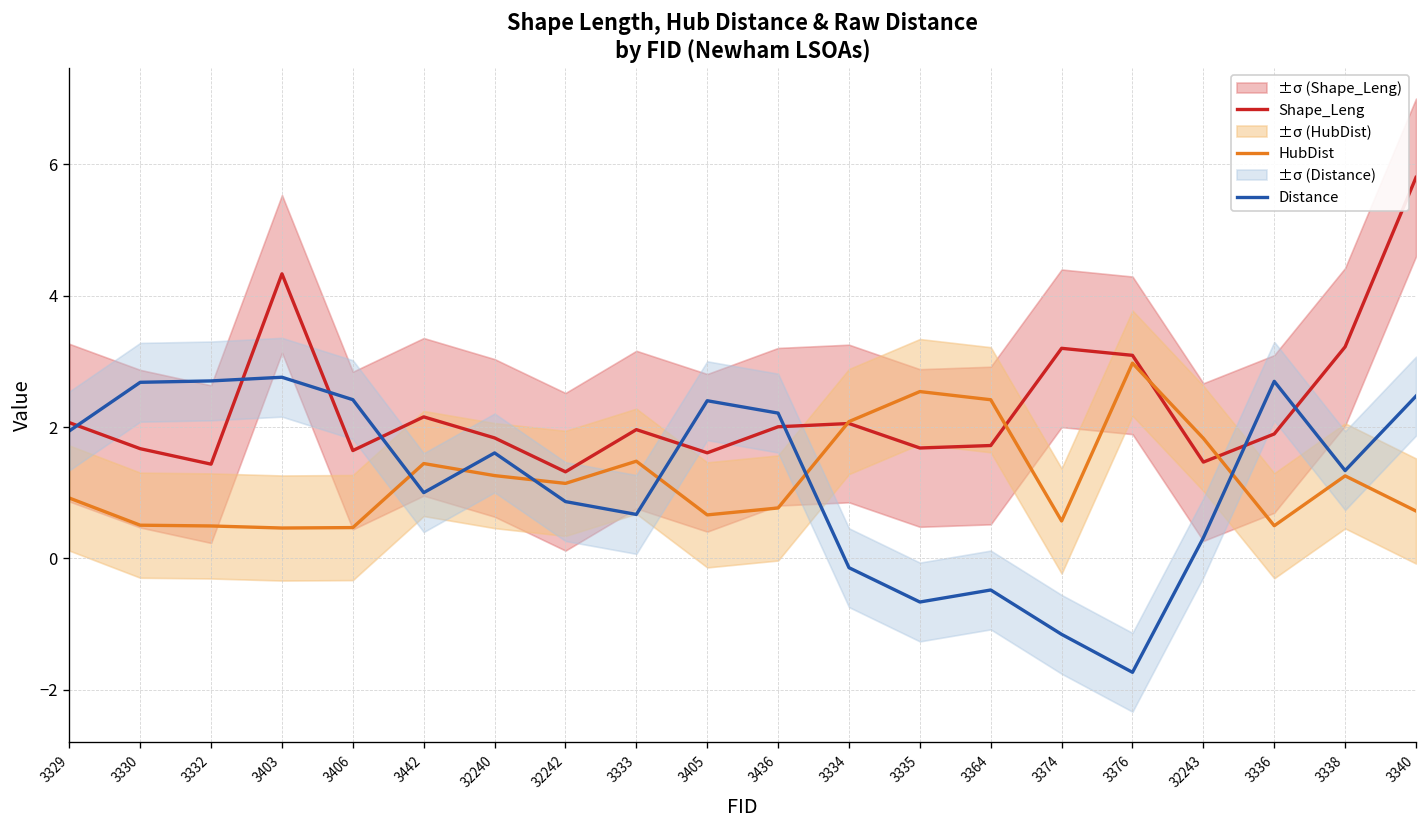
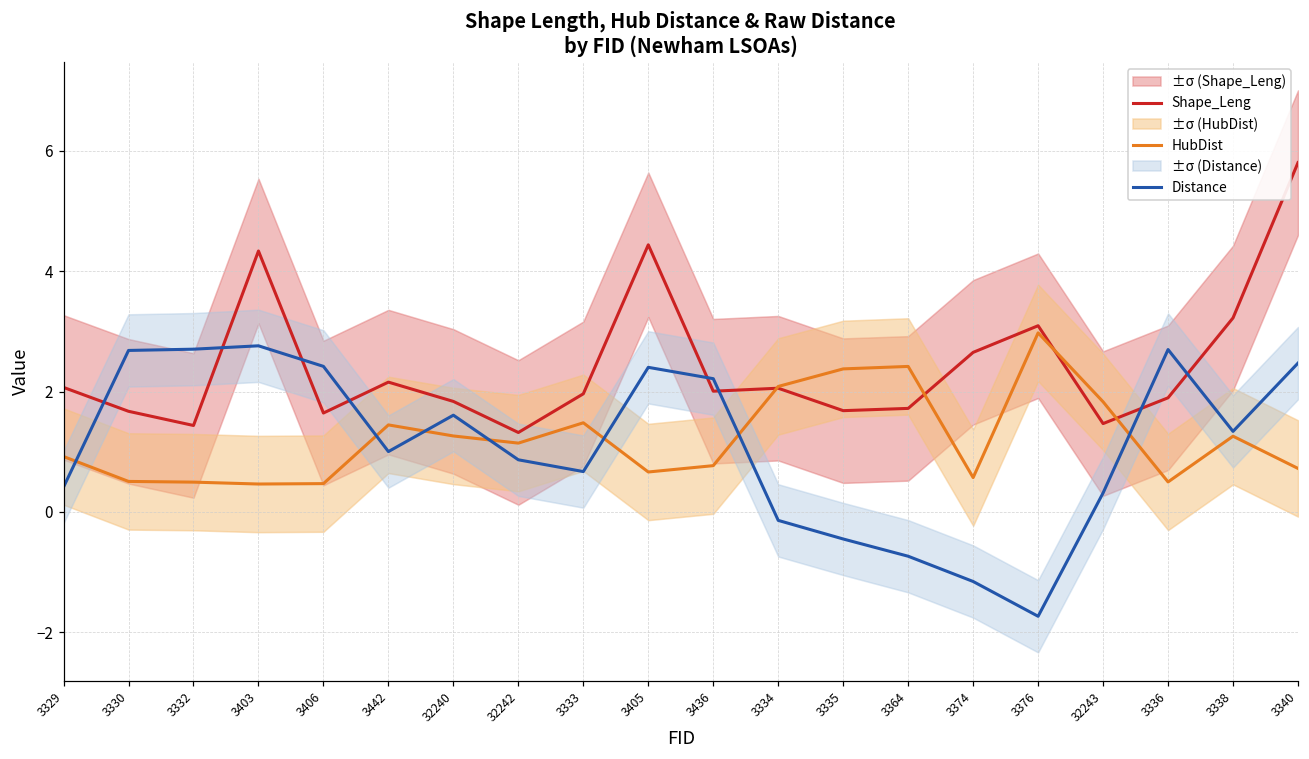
Distance, 3329: 1.9 -> 0.4
Shape_Leng, 3405: 1.6 -> 4.4
HubDist, 3335: 2.5 -> 2.4
Distance, 3335: -0.7 -> -0.5
Distance, 3364: -0.5 -> -0.7
Shape_Leng, 3374: 3.2 -> 2.7
